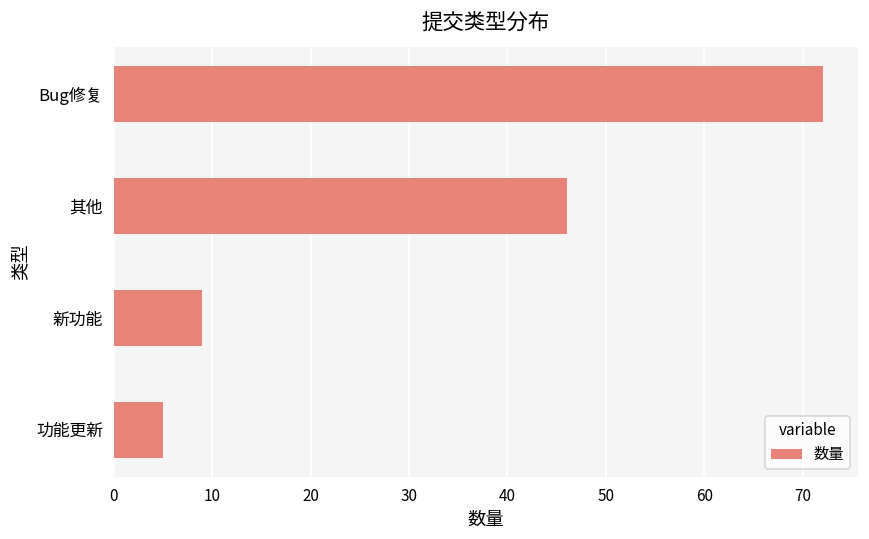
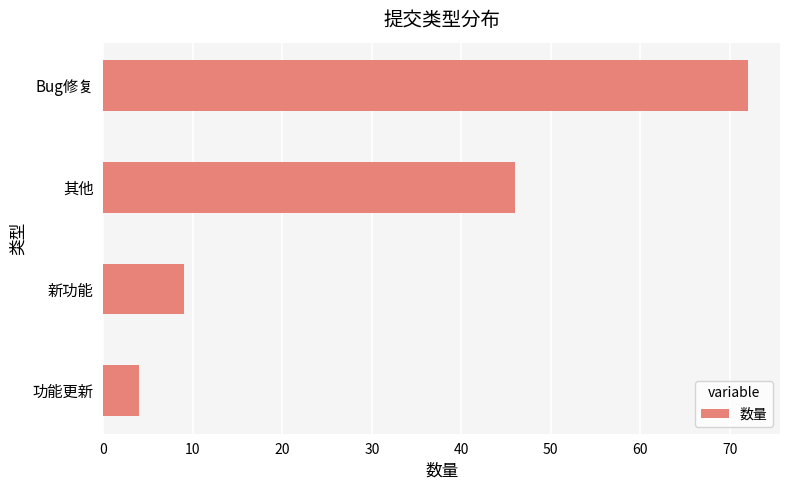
功能更新: 5 -> 4
